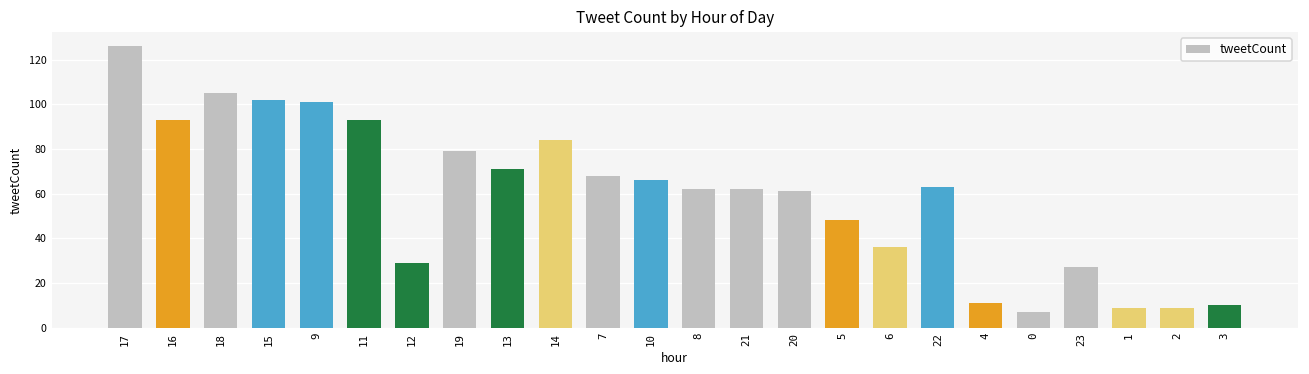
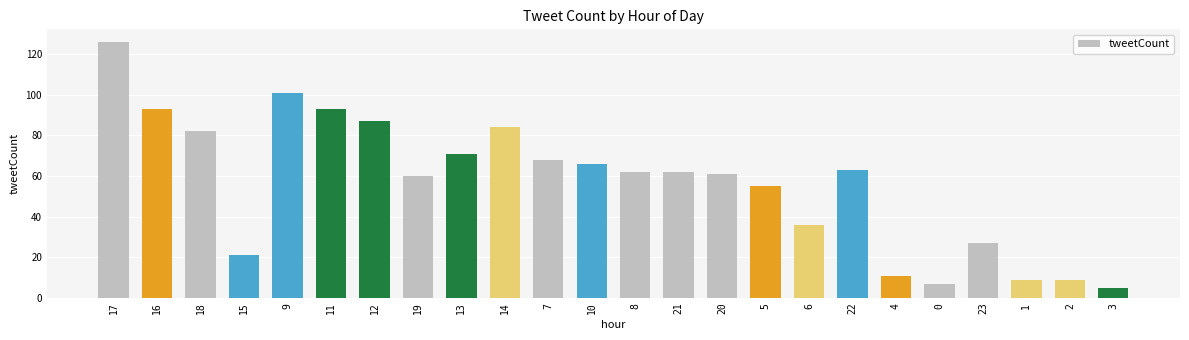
18: 105 -> 82
15: 102 -> 21
12: 29 -> 87
19: 79 -> 60
5: 48 -> 55
3: 10 -> 5
